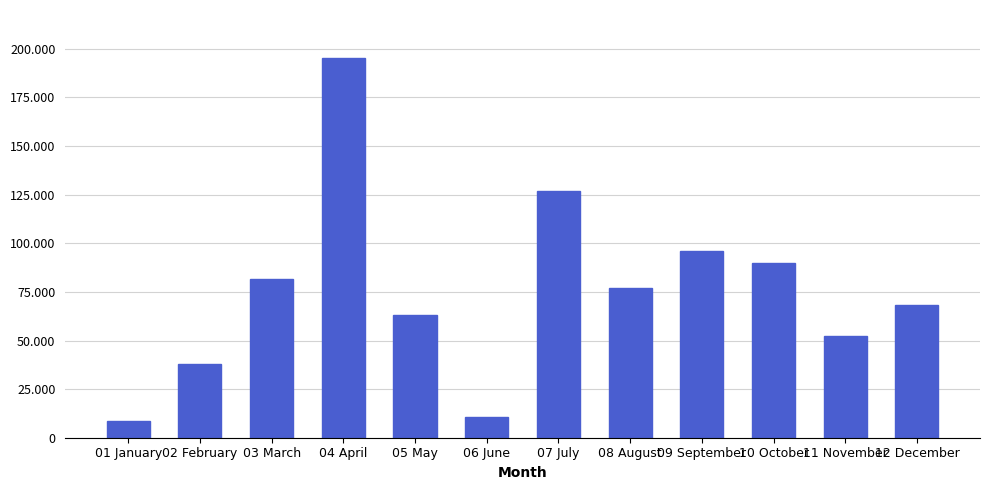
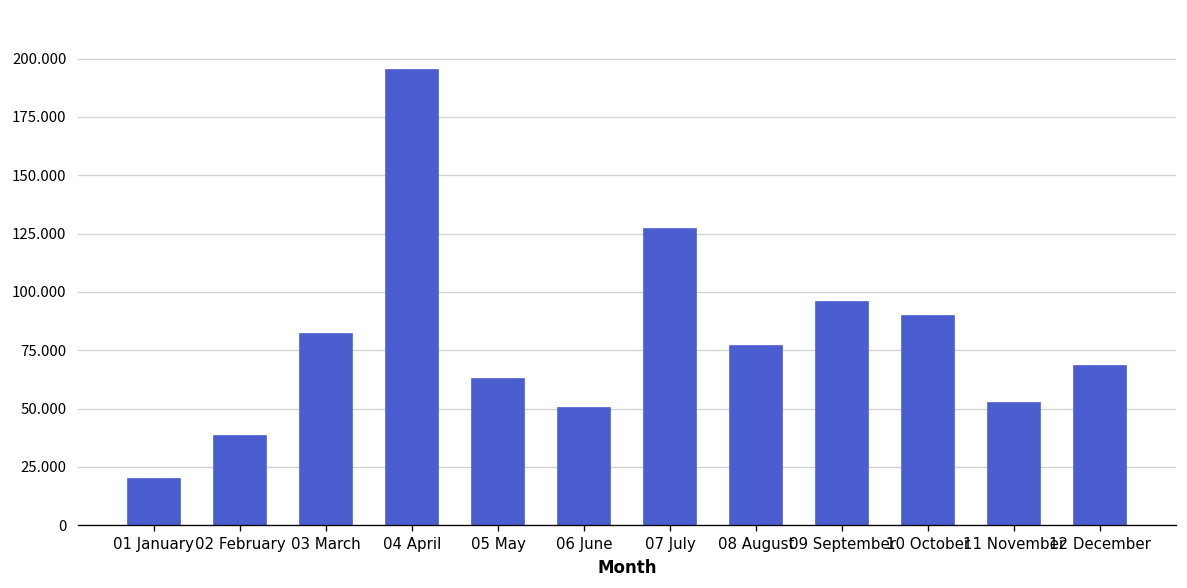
01 January: 8 -> 20
06 June: 11 -> 50
